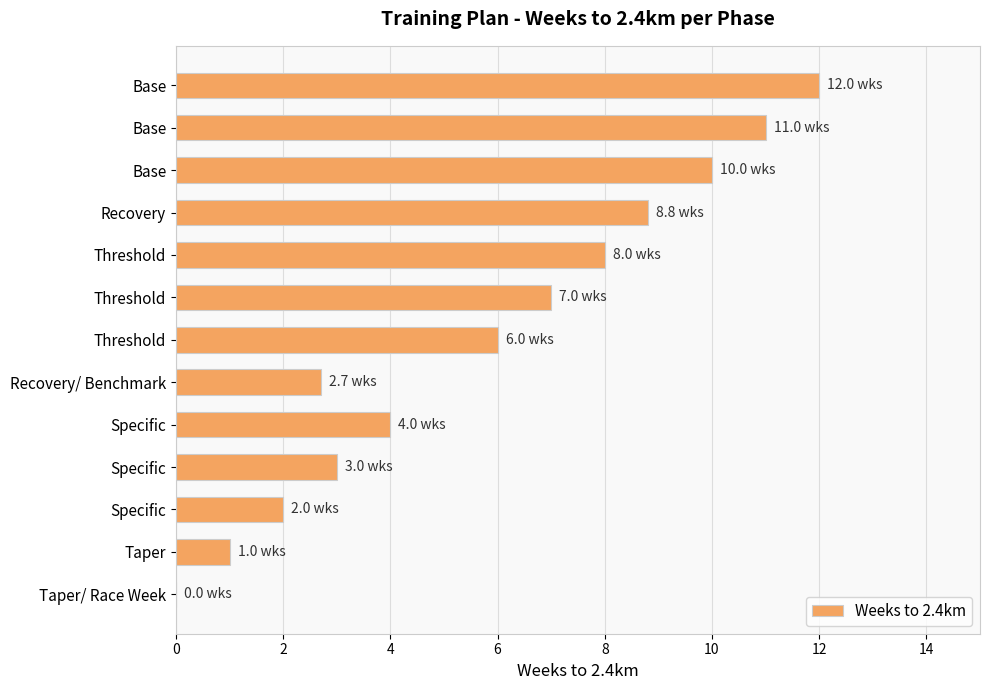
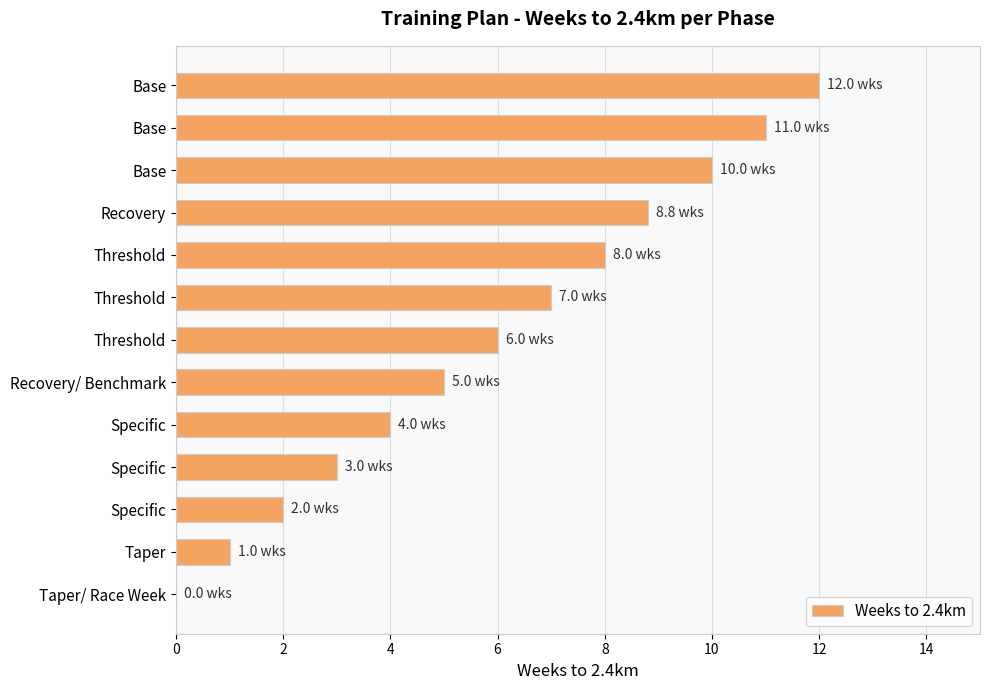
Recovery/ Benchmark: 2.7 -> 5.0
